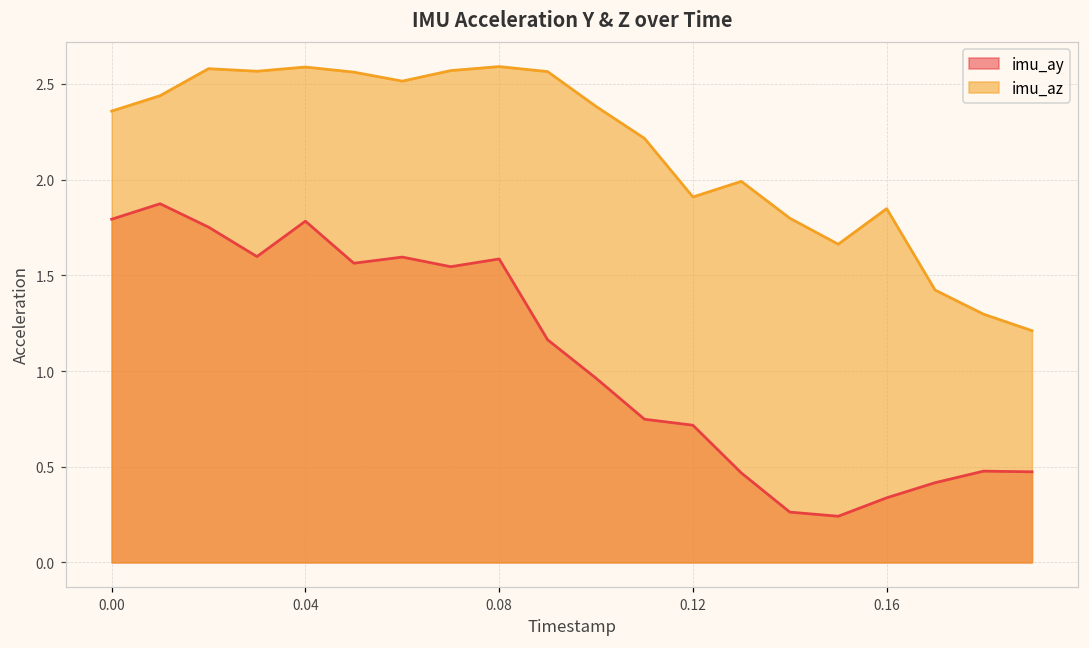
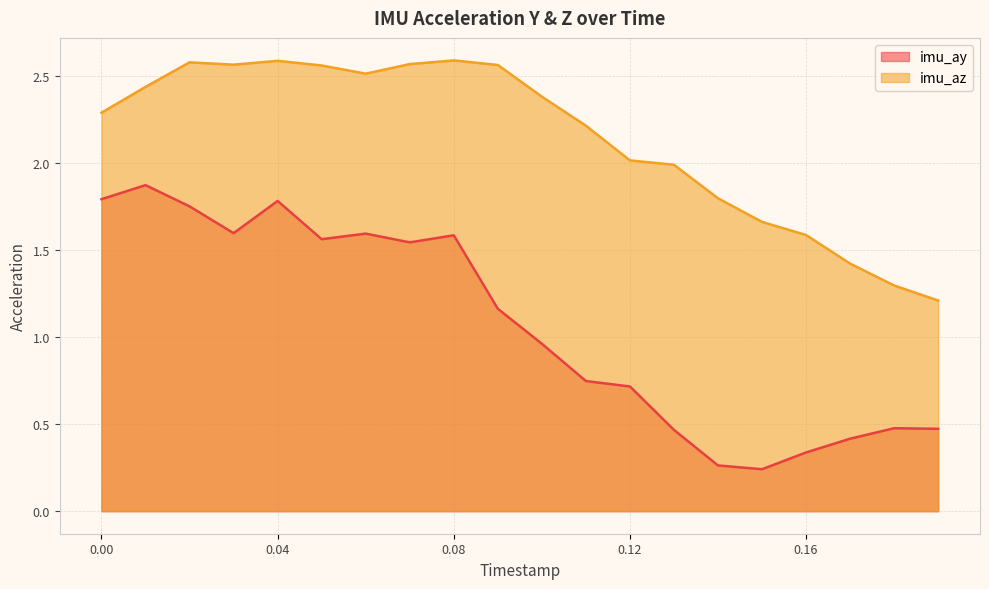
imu_az, 0.00: 2.36 -> 2.29
imu_az, 0.12: 1.91 -> 2.02
imu_az, 0.16: 1.85 -> 1.59
